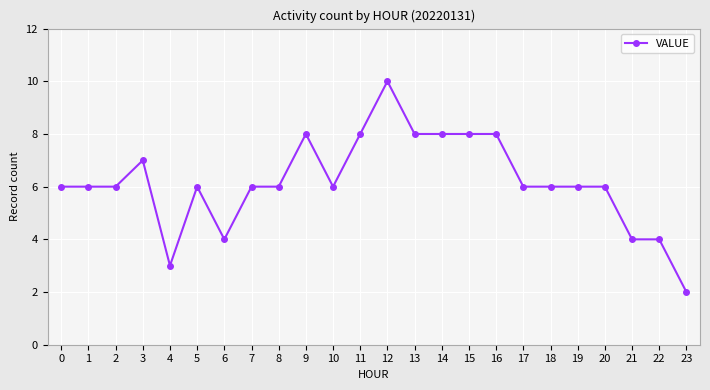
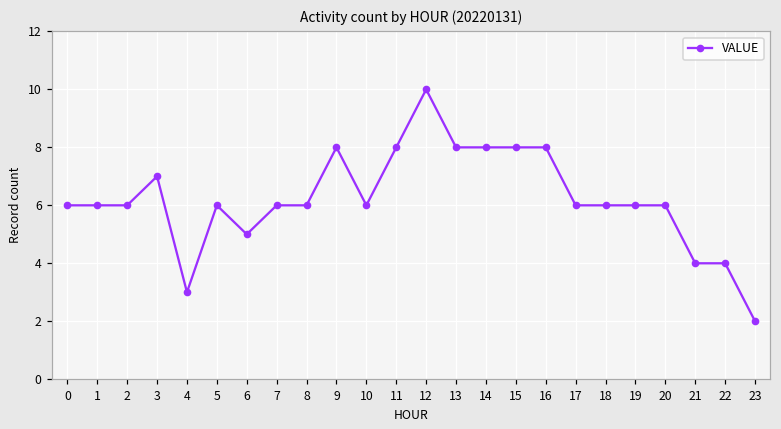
6: 4 -> 5
